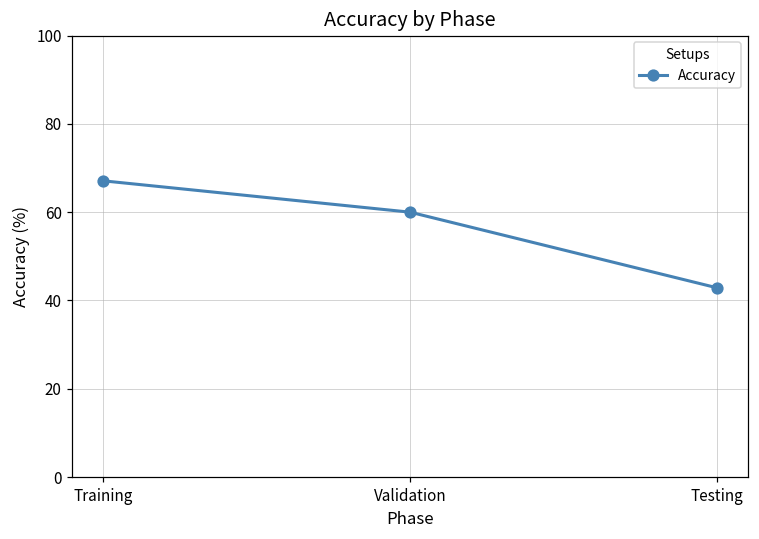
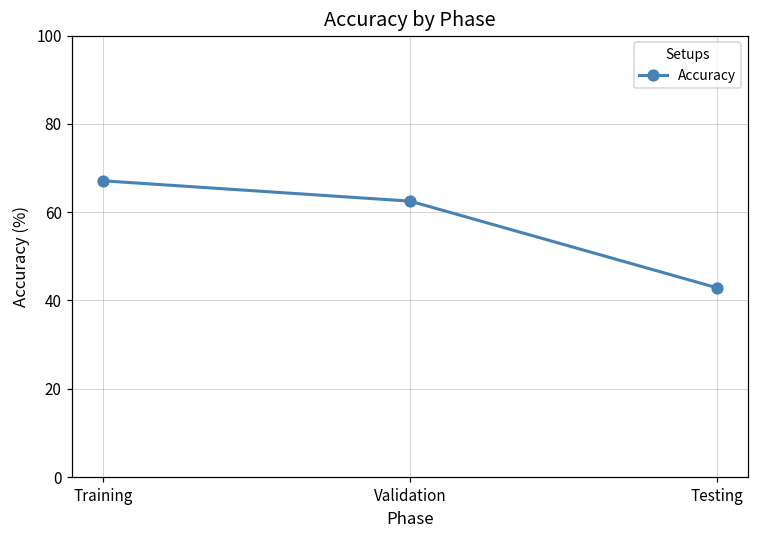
Validation: 60 -> 63
